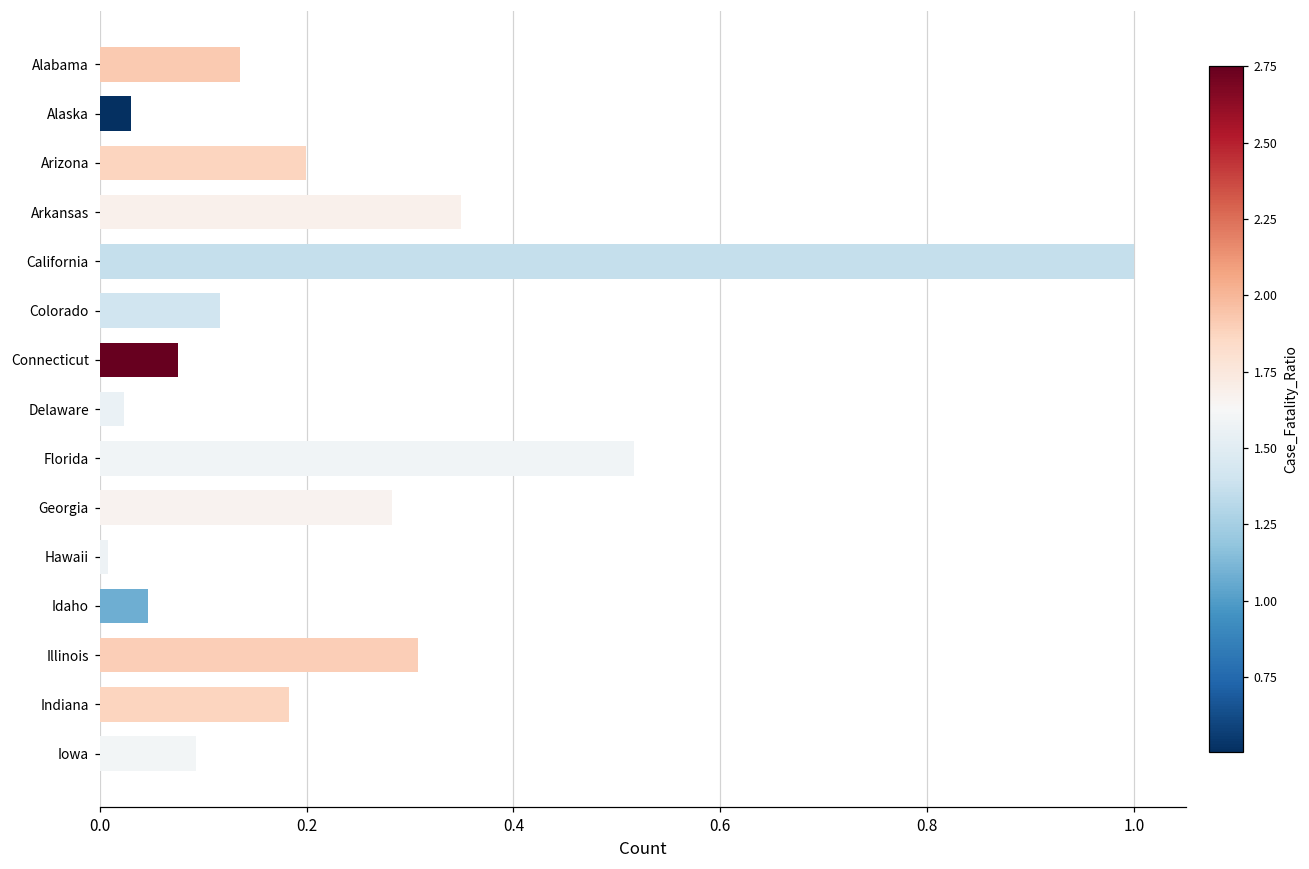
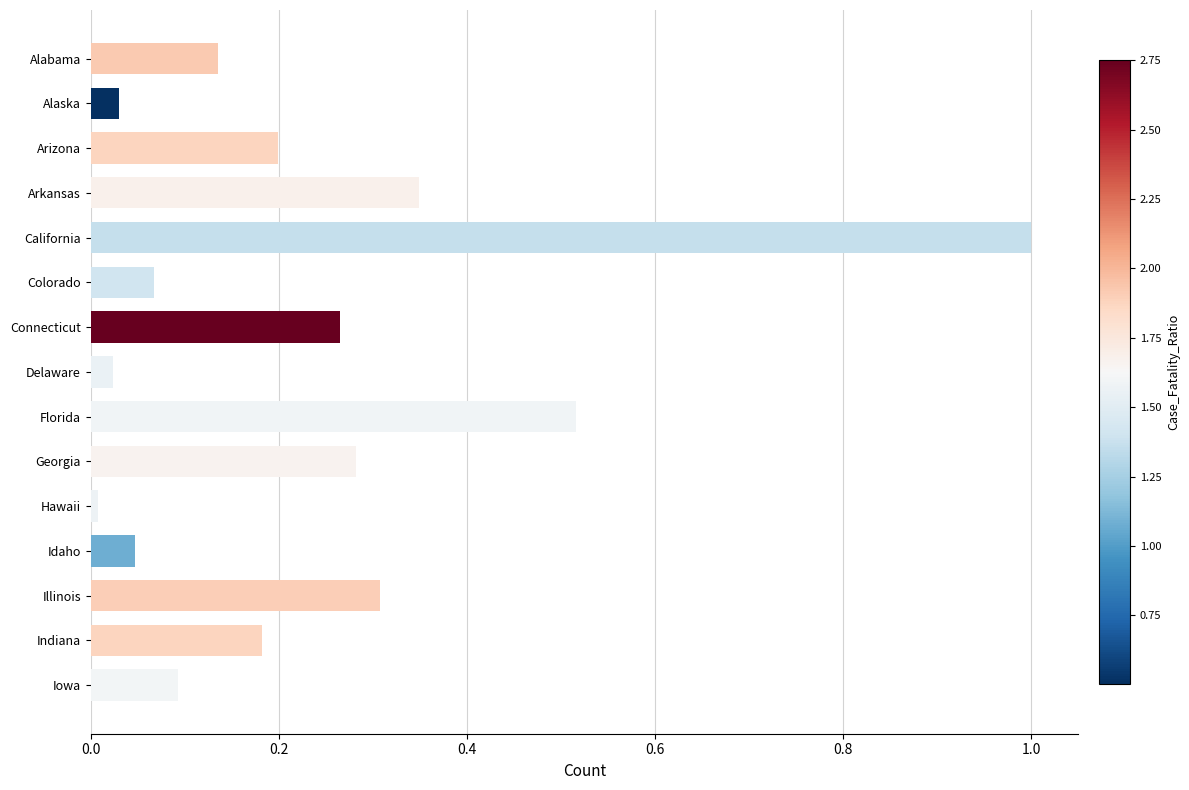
Colorado: 0.12 -> 0.07
Connecticut: 0.08 -> 0.27
